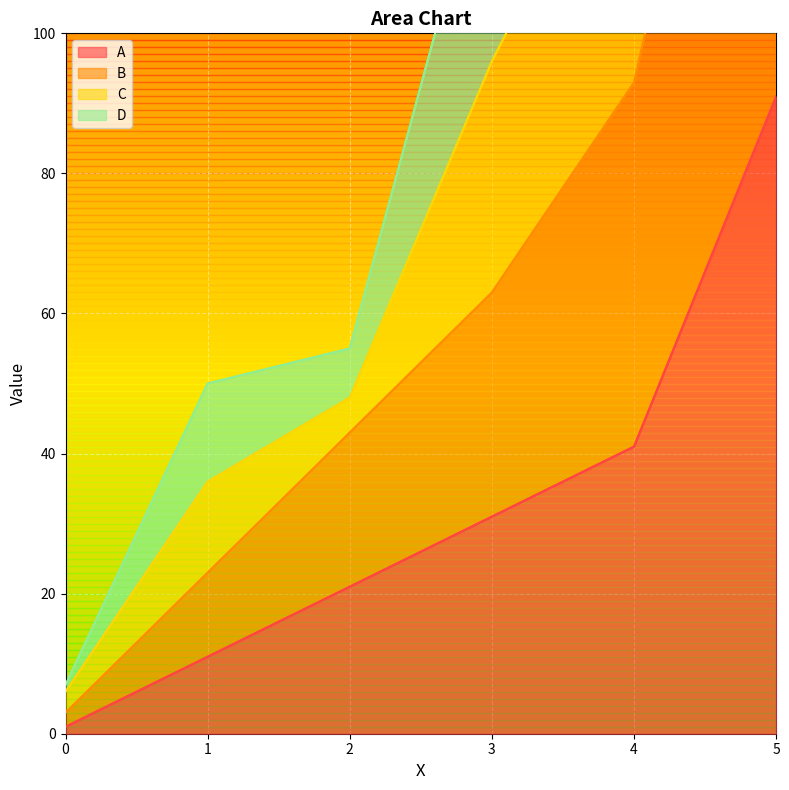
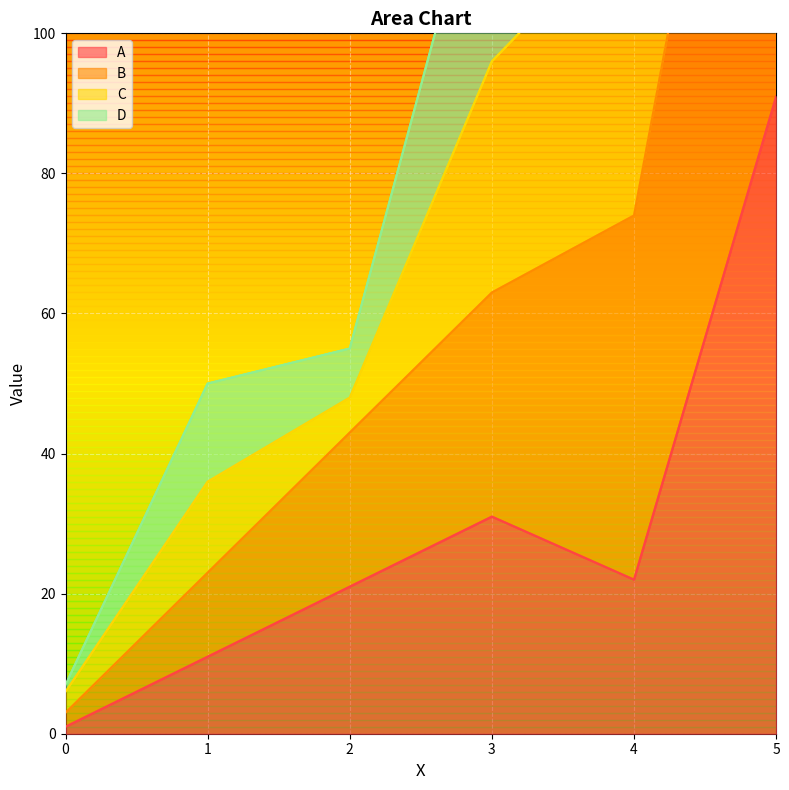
A, 4: 41 -> 22
